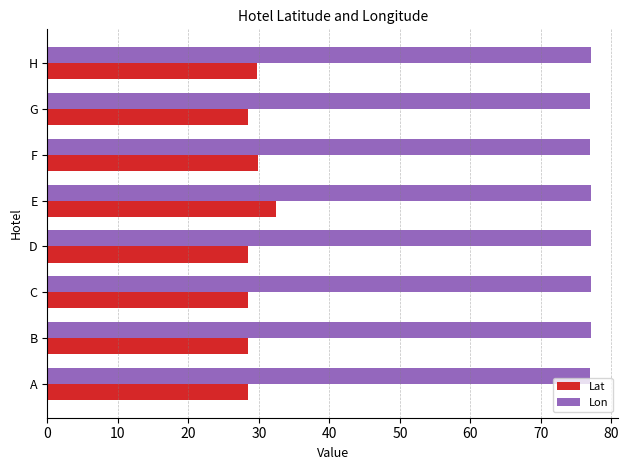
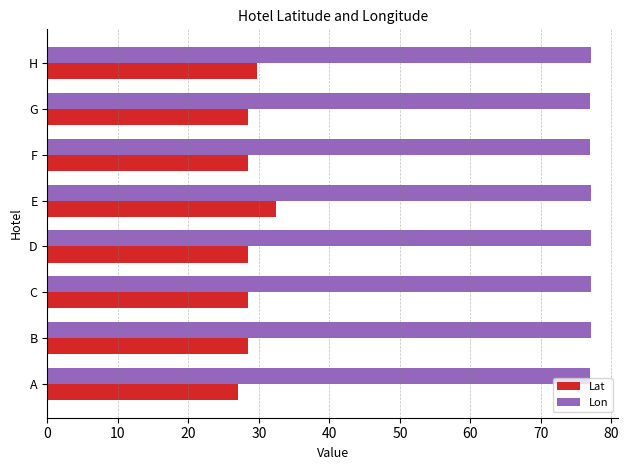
Lat, F: 30 -> 28
Lat, A: 29 -> 27
